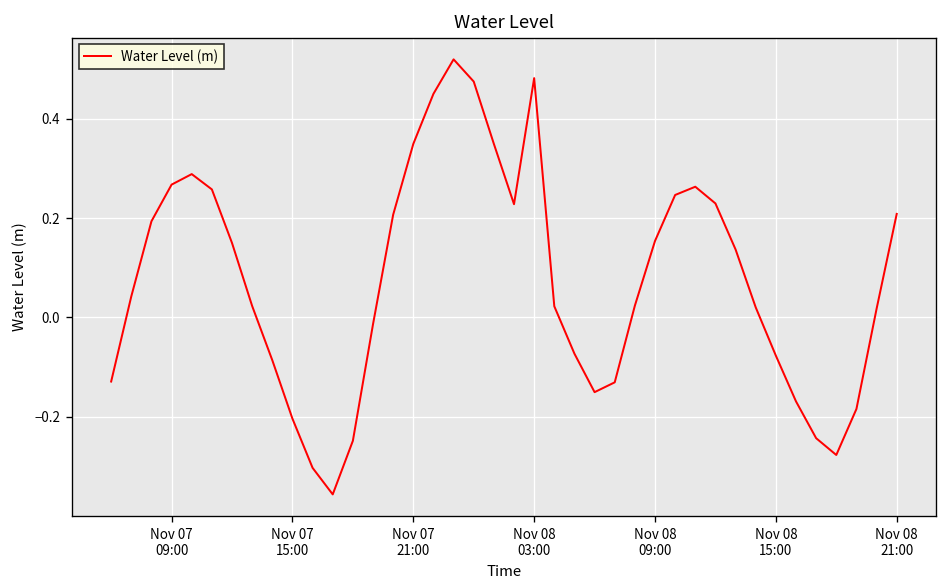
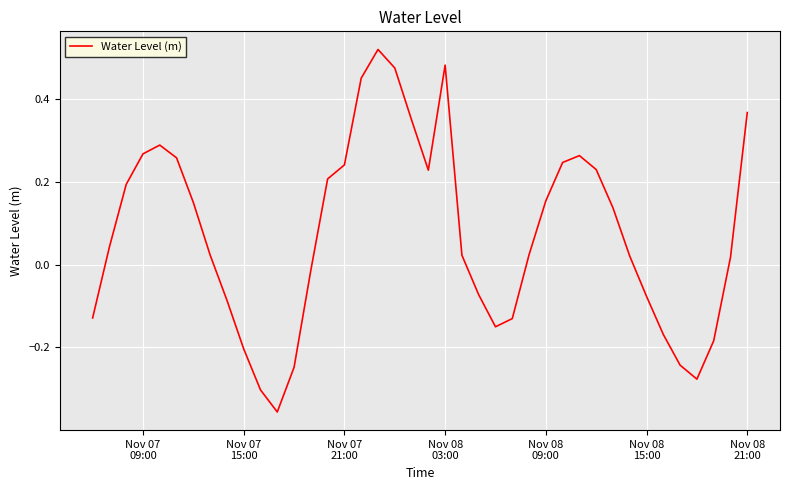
Nov 07 21:00: 0.35 -> 0.24
Nov 08 21:00: 0.21 -> 0.37
